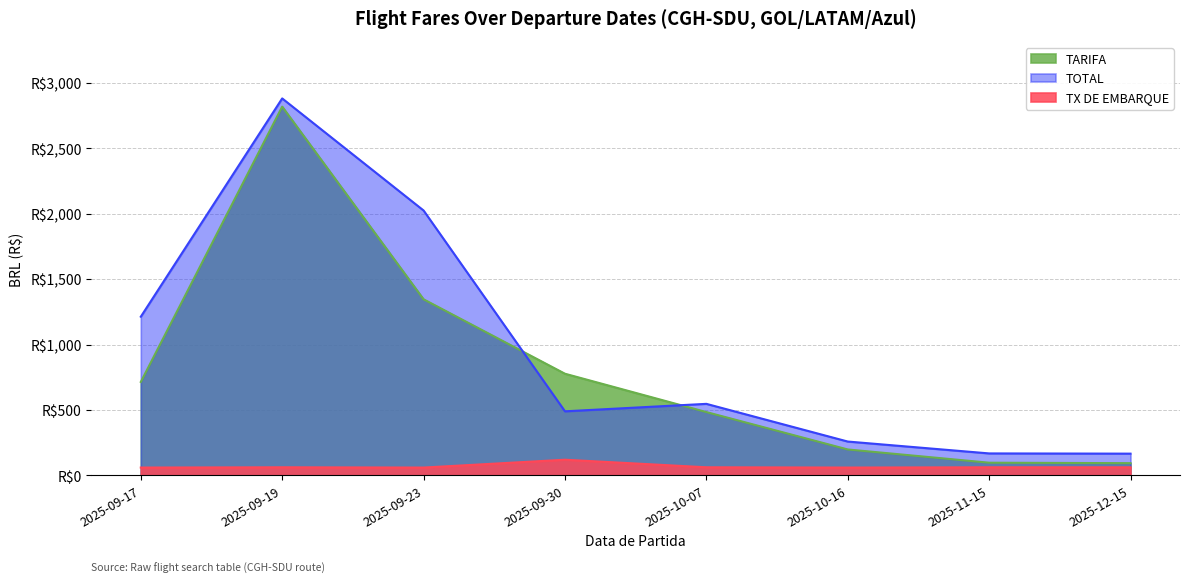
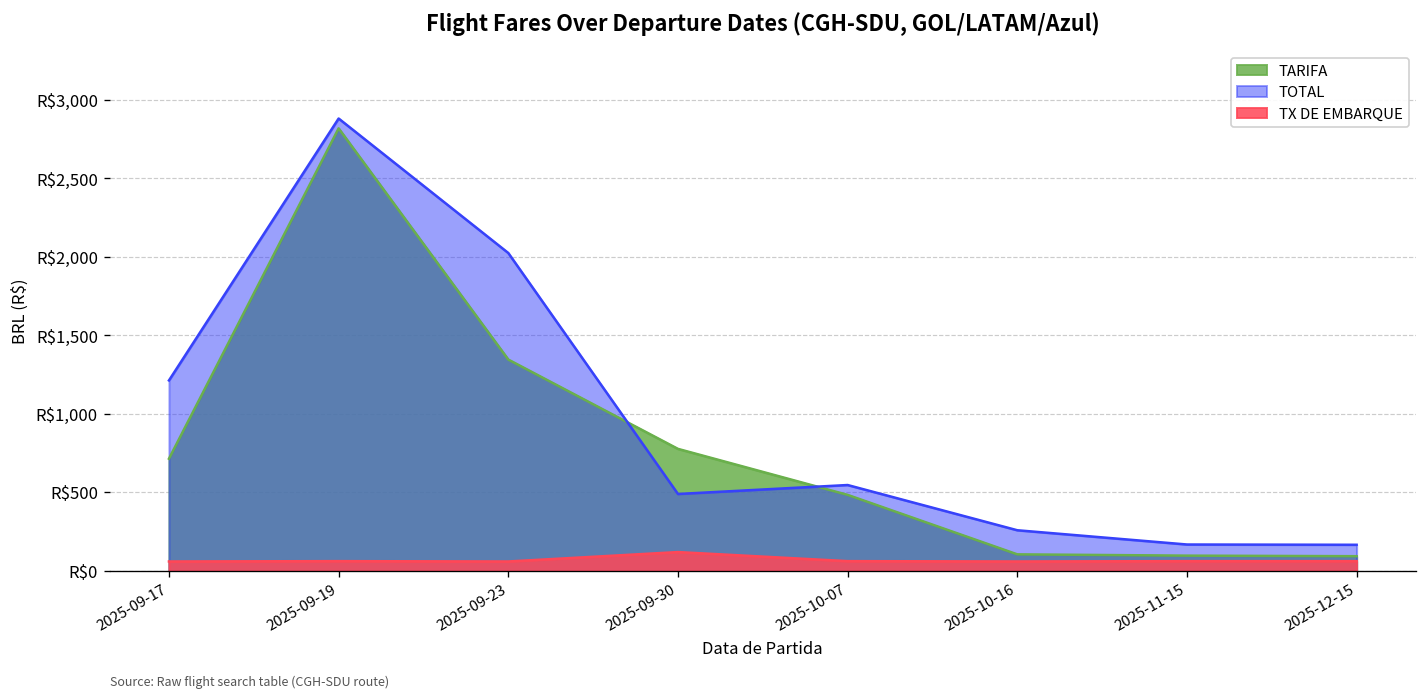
TARIFA, 2025-10-16: R$200 -> R$110
